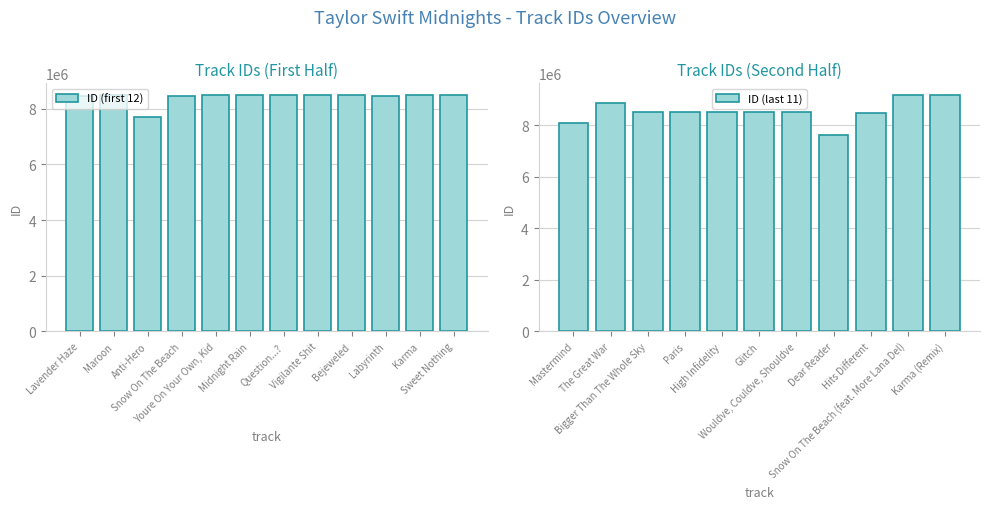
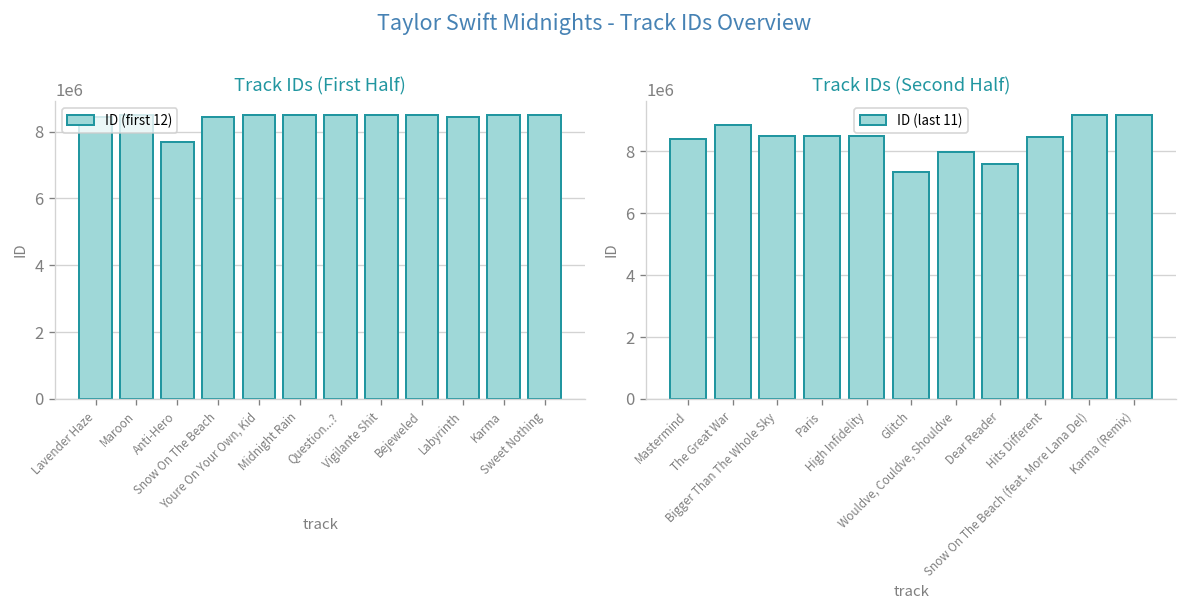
Track IDs (Second Half), Mastermind: 8100000 -> 8400000
Track IDs (Second Half), Glitch: 8500000 -> 7300000
Track IDs (Second Half), Wouldve, Couldve, Shouldve: 8500000 -> 8000000
